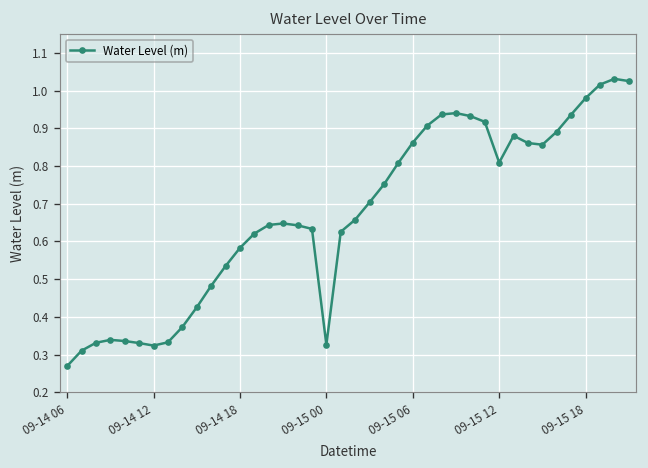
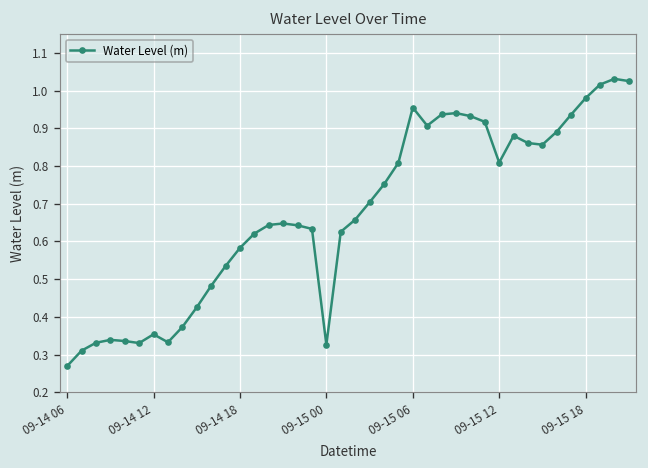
09-14 12: 0.32 -> 0.35
09-15 06: 0.86 -> 0.95
